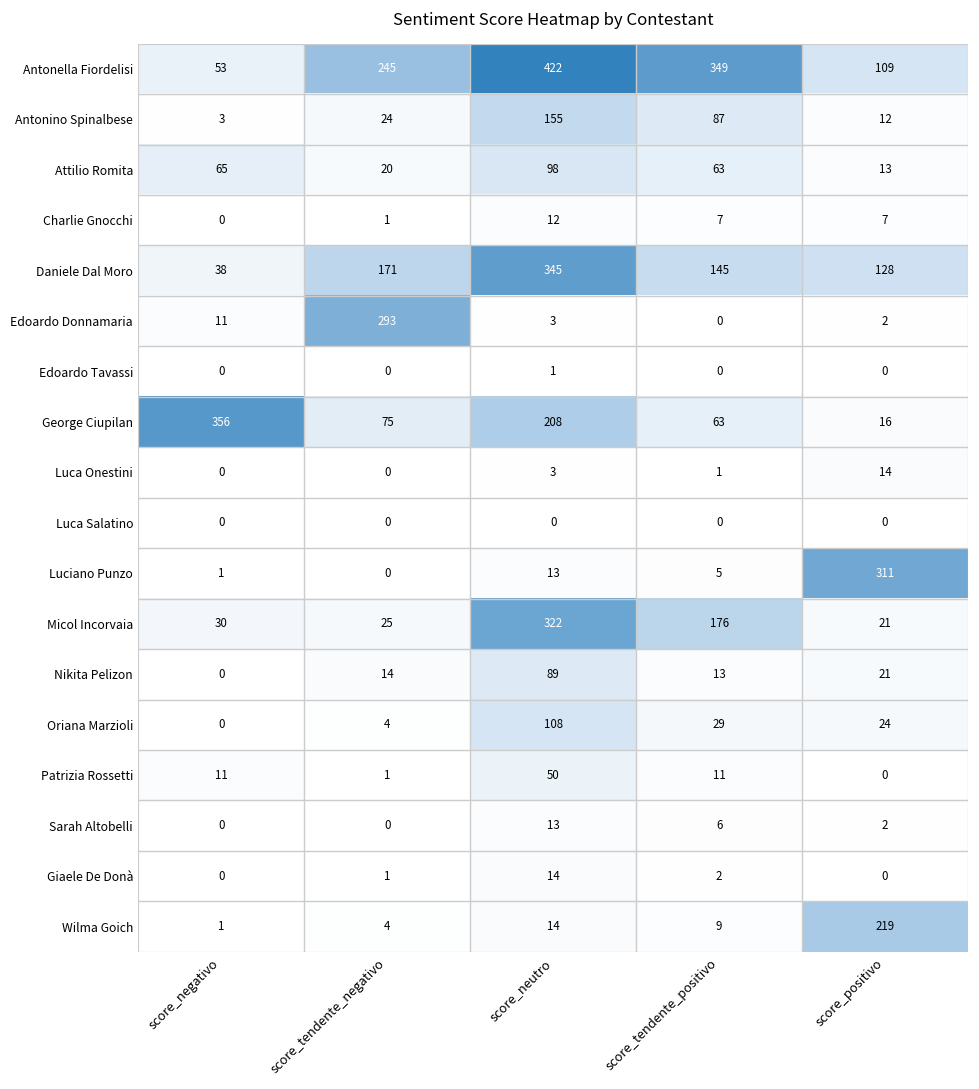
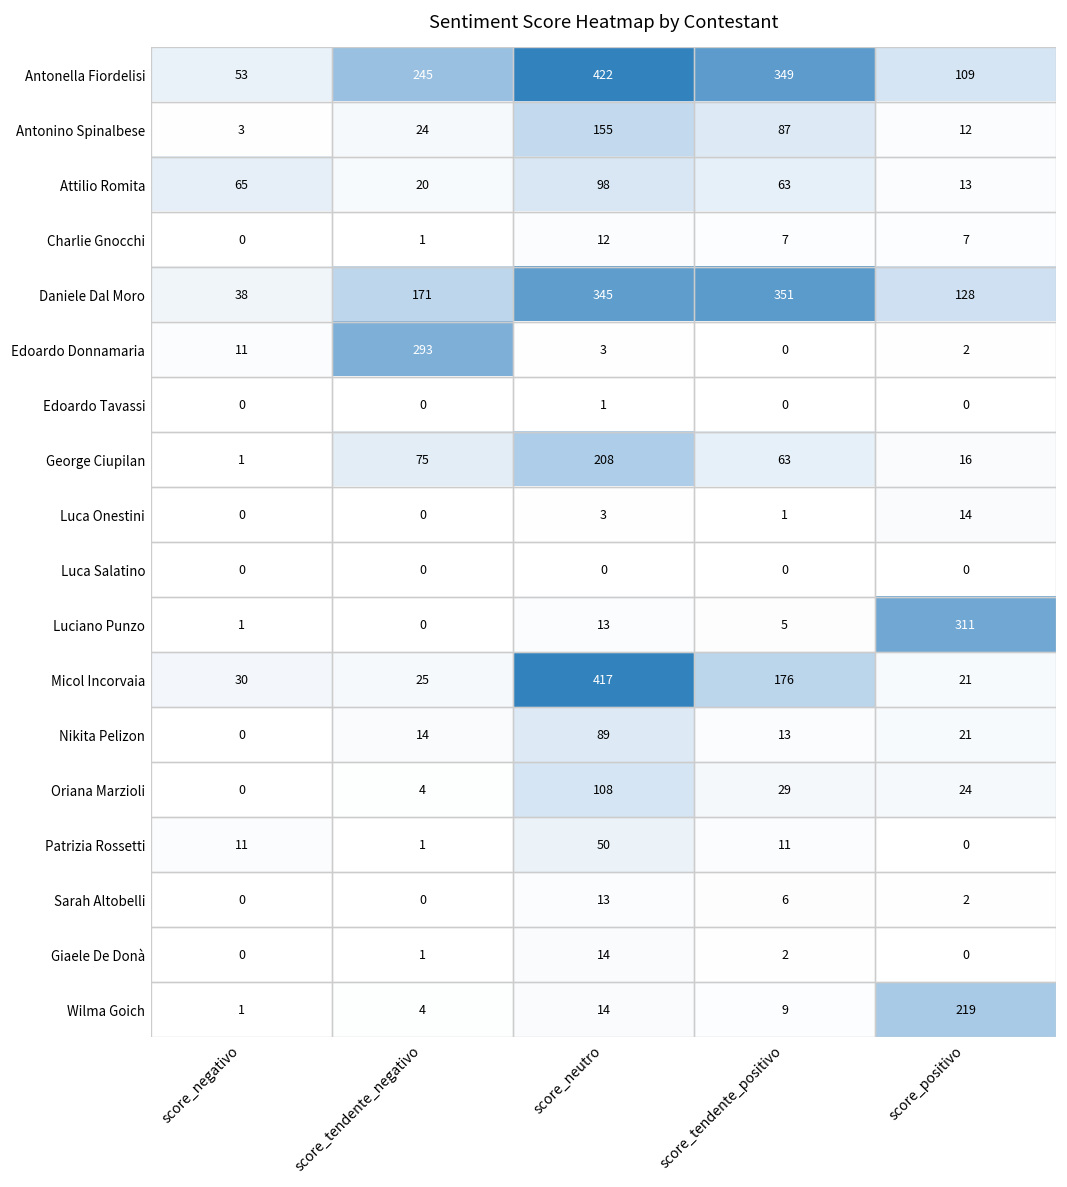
Daniele Dal Moro, score_tendente_positivo: 145 -> 351
George Ciupilan, score_negativo: 356 -> 1
Micol Incorvaia, score_neutro: 322 -> 417
